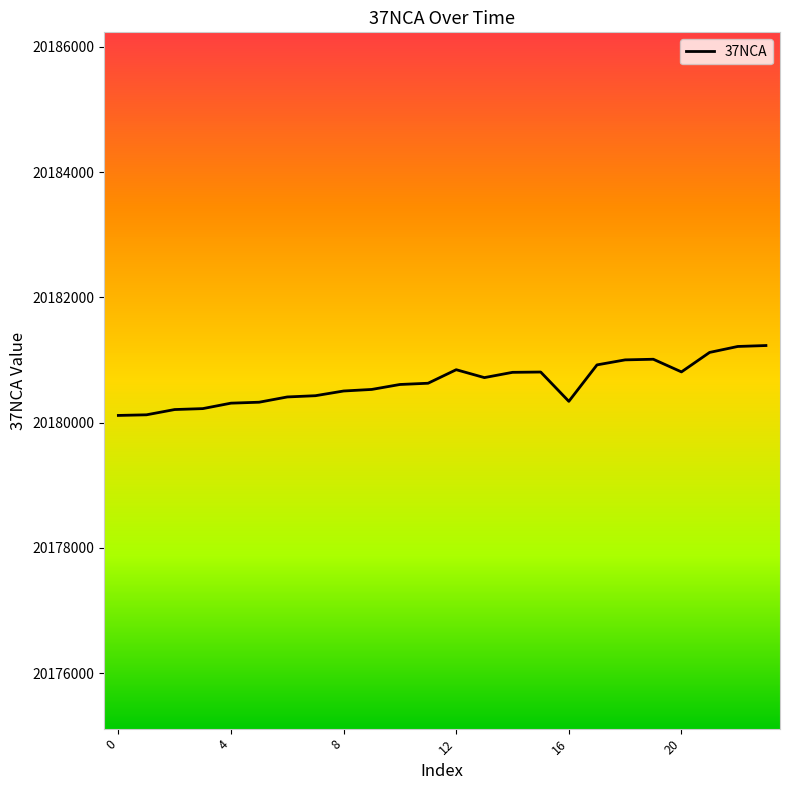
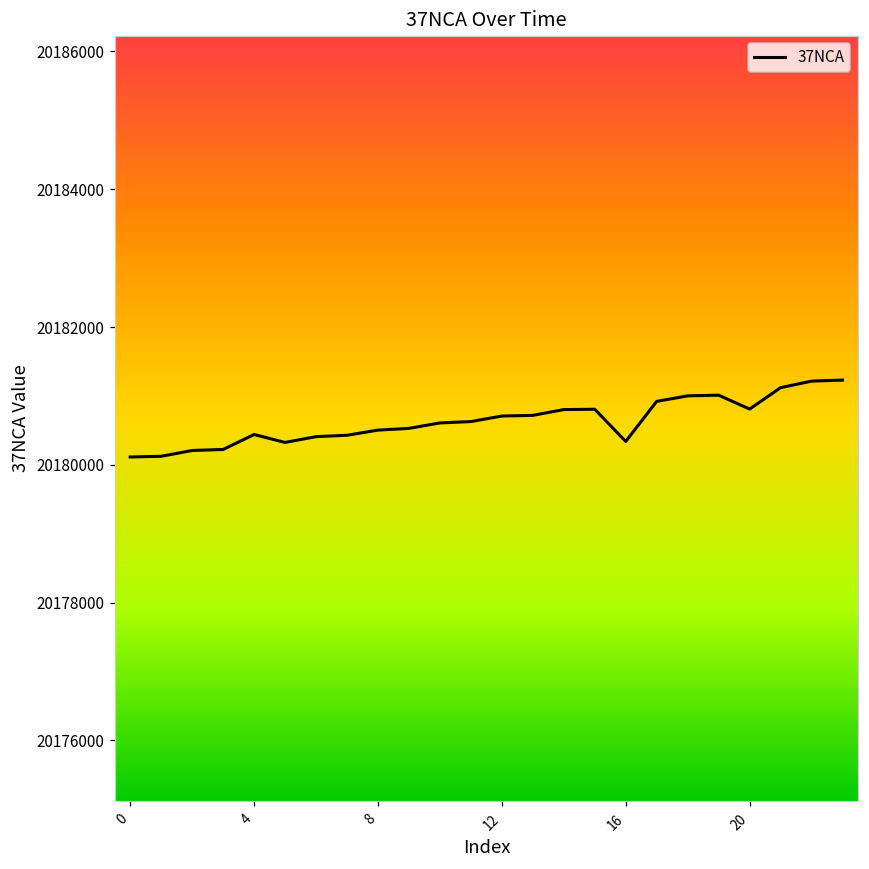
4: 20180300 -> 20180400
12: 20180800 -> 20180700
